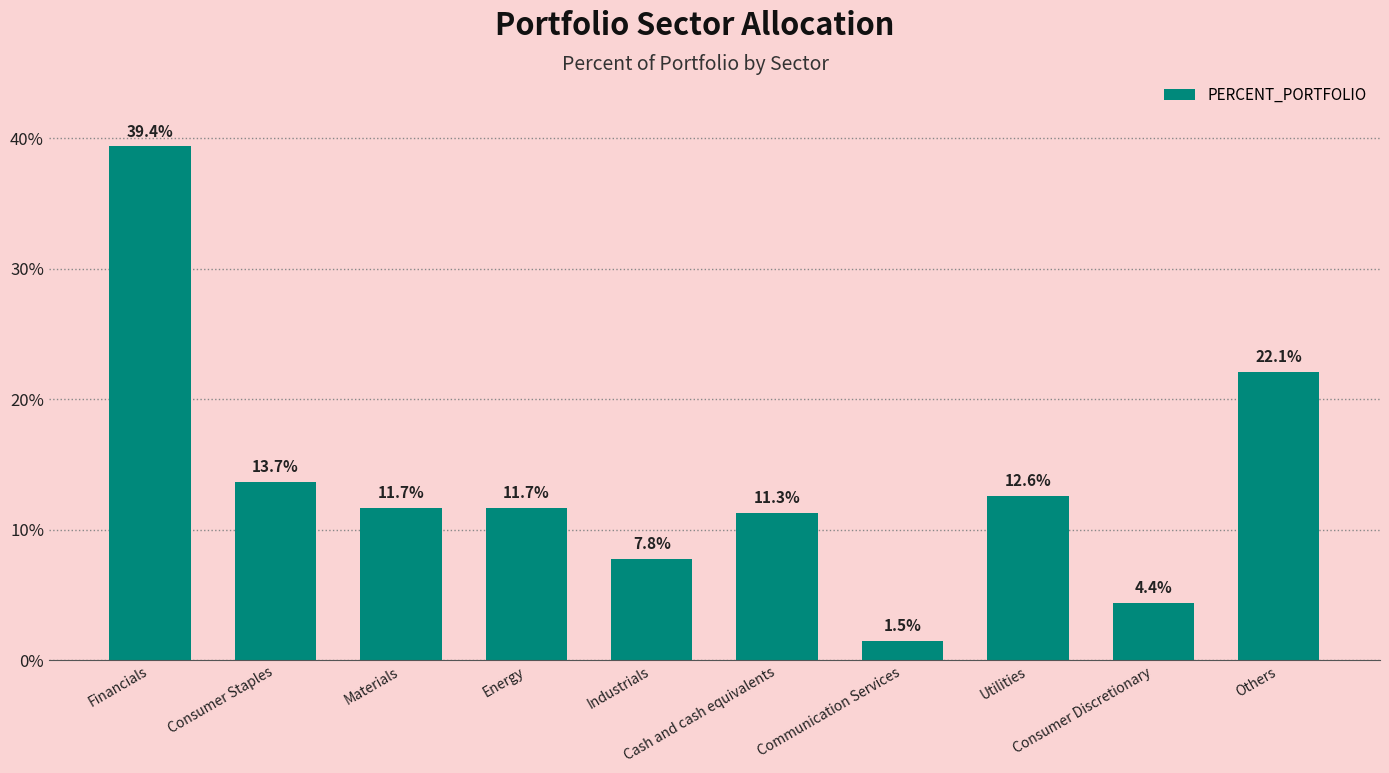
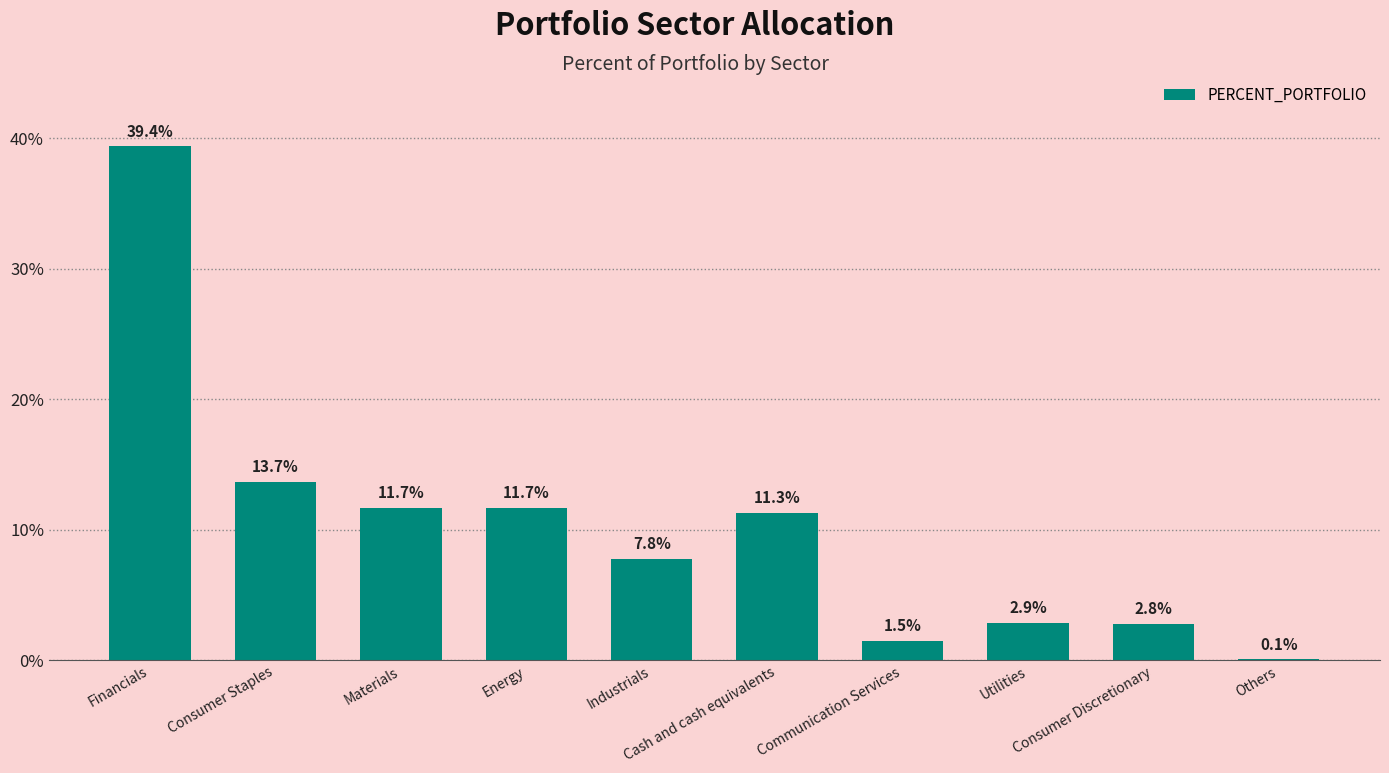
Utilities: 12.6% -> 2.9%
Consumer Discretionary: 4.4% -> 2.8%
Others: 22.1% -> 0.1%
